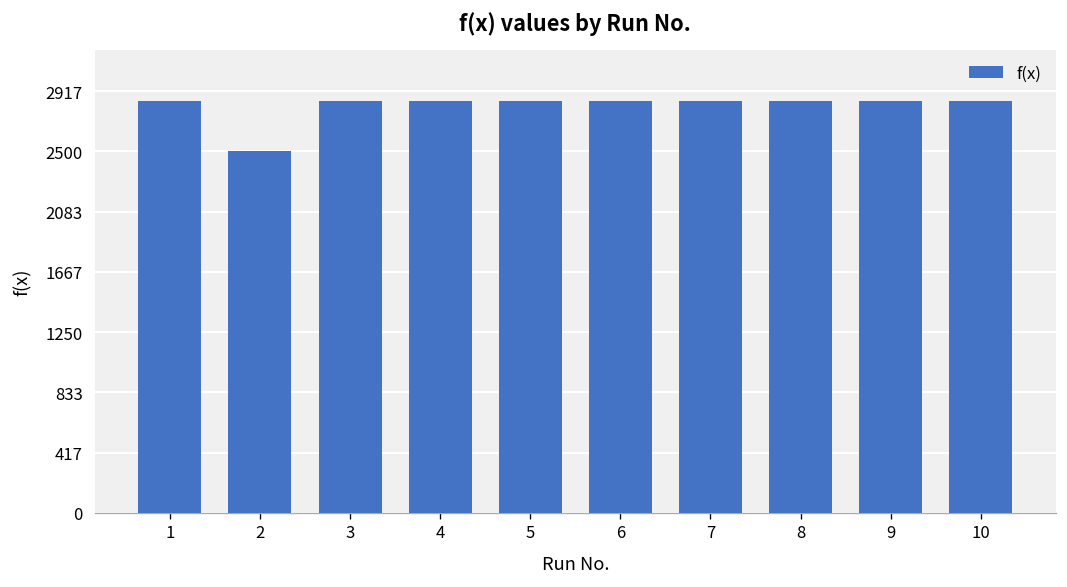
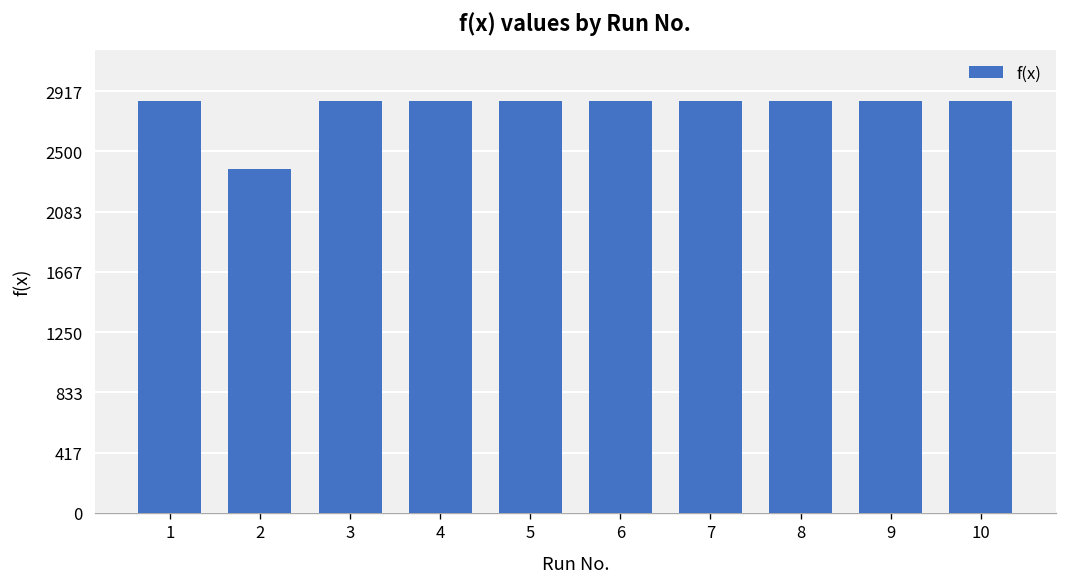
2: 2500 -> 2380
